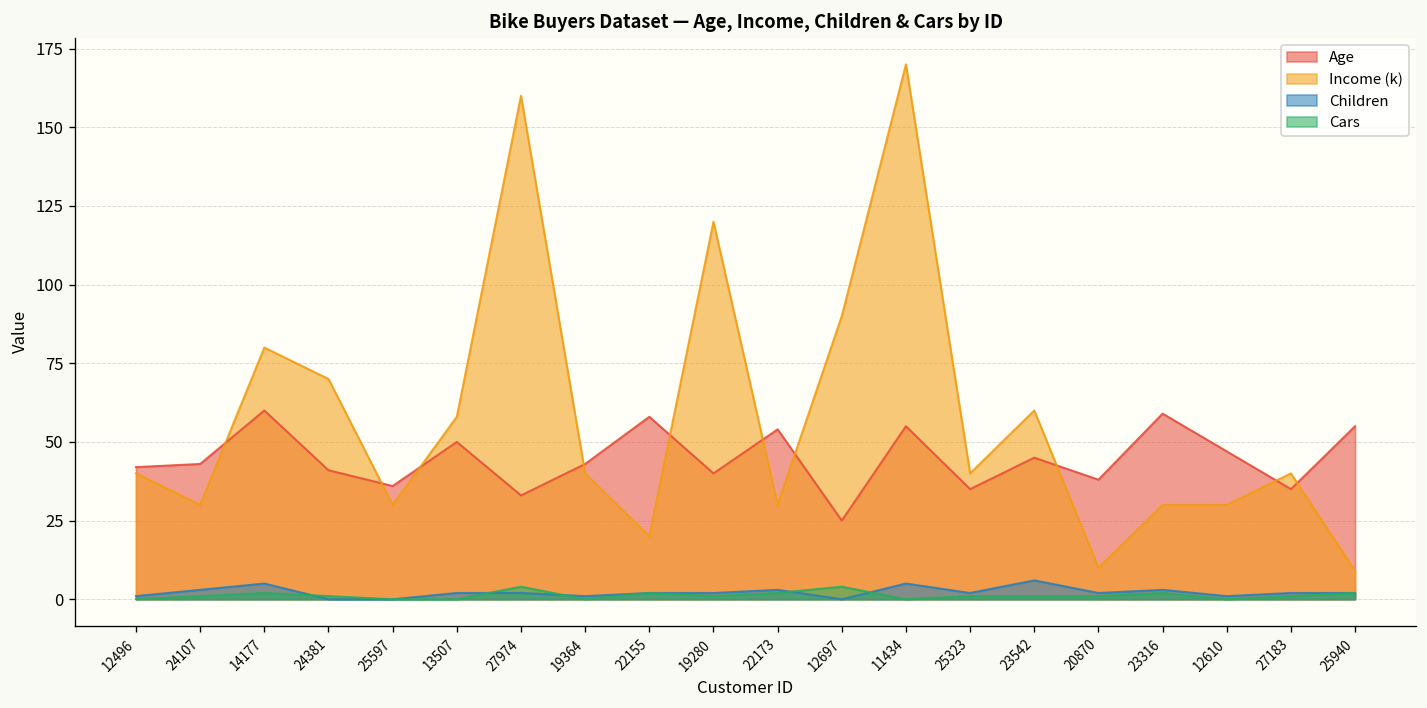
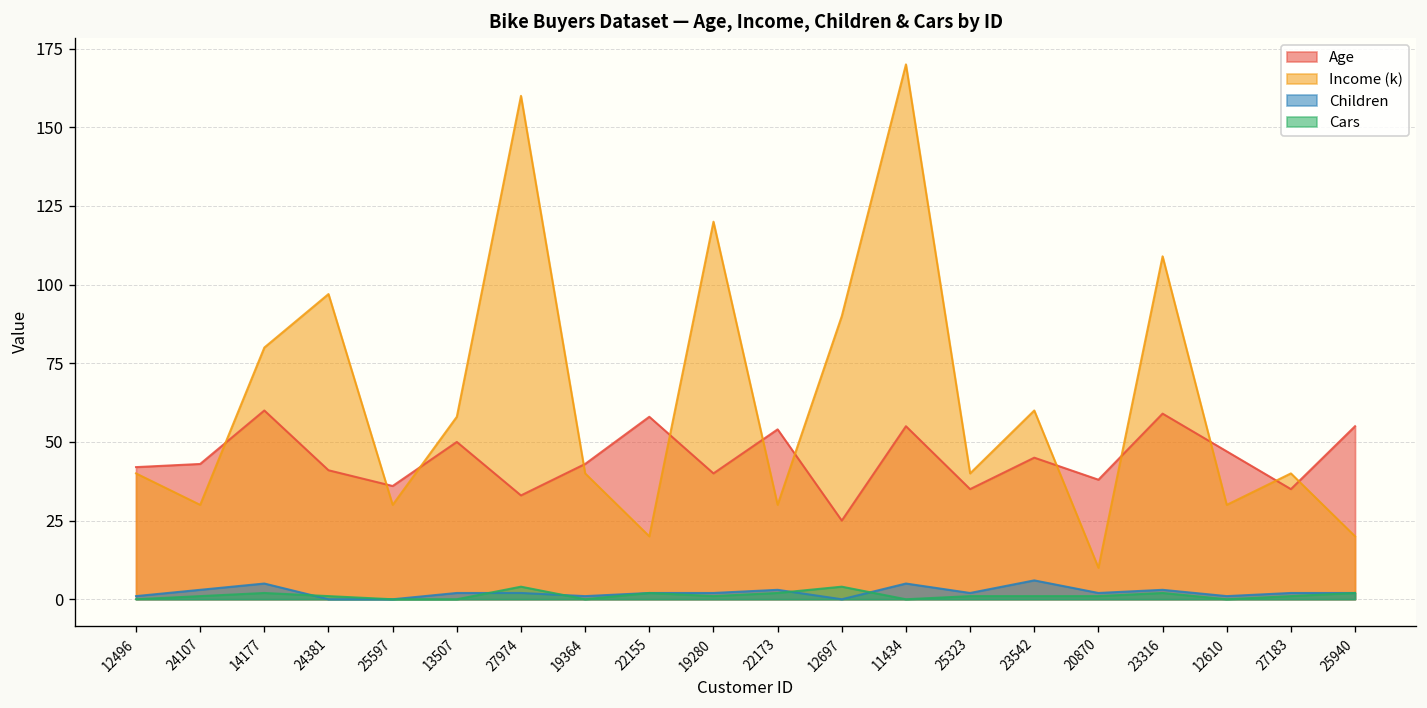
Income (k), 24381: 70 -> 97
Income (k), 23316: 30 -> 109
Income (k), 25940: 9 -> 20
